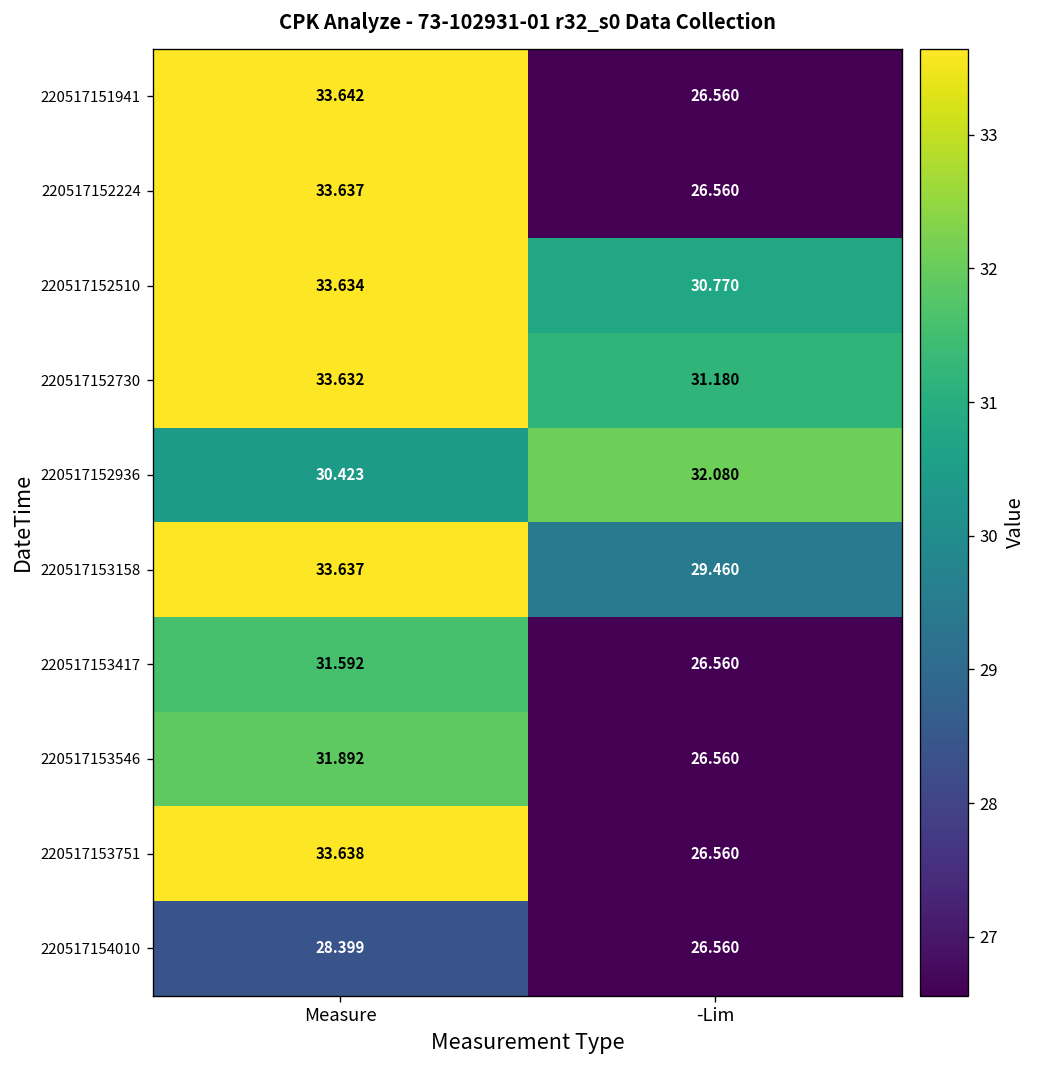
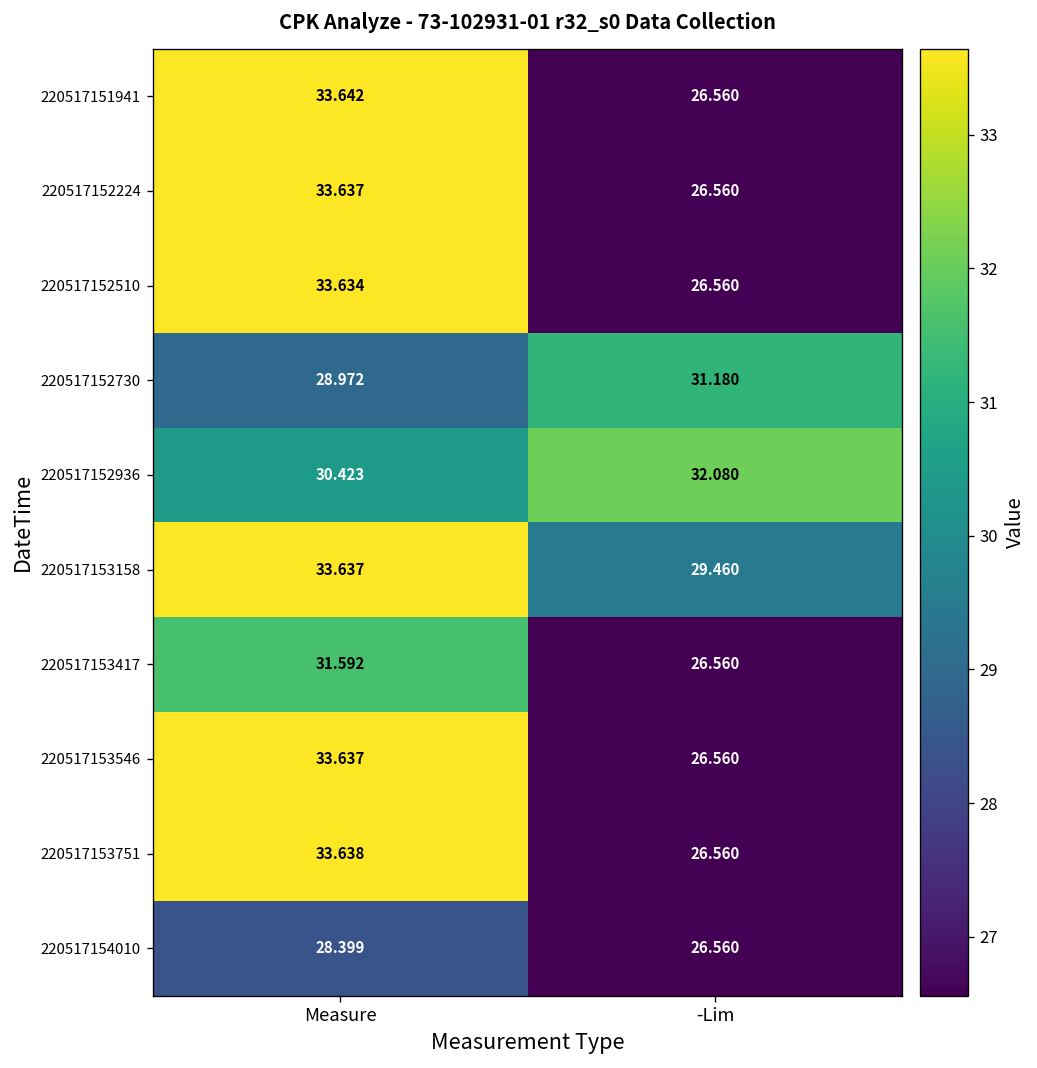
220517152510, -Lim: 30.770 -> 26.560
220517152730, Measure: 33.632 -> 28.972
220517153546, Measure: 31.892 -> 33.637
